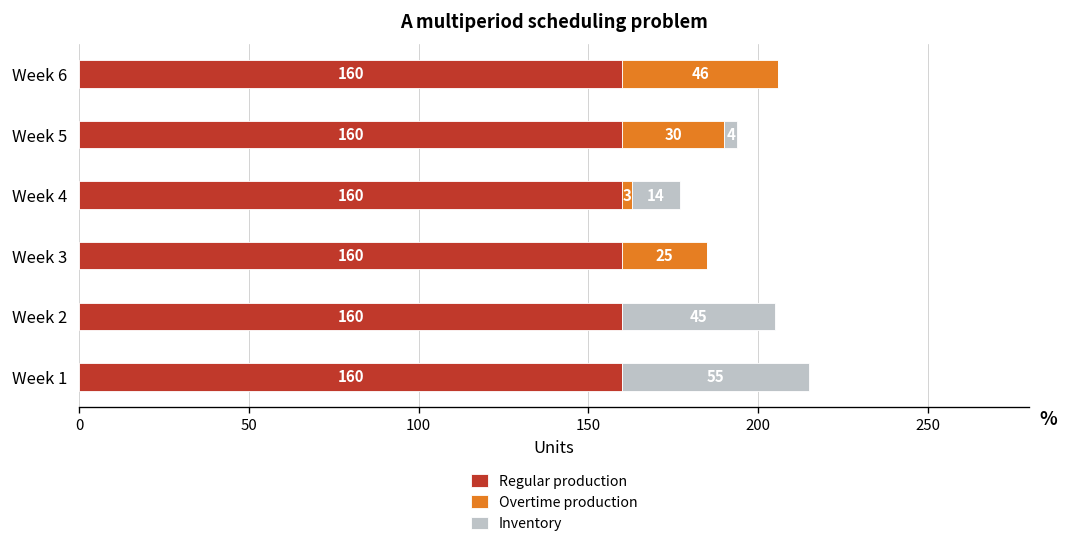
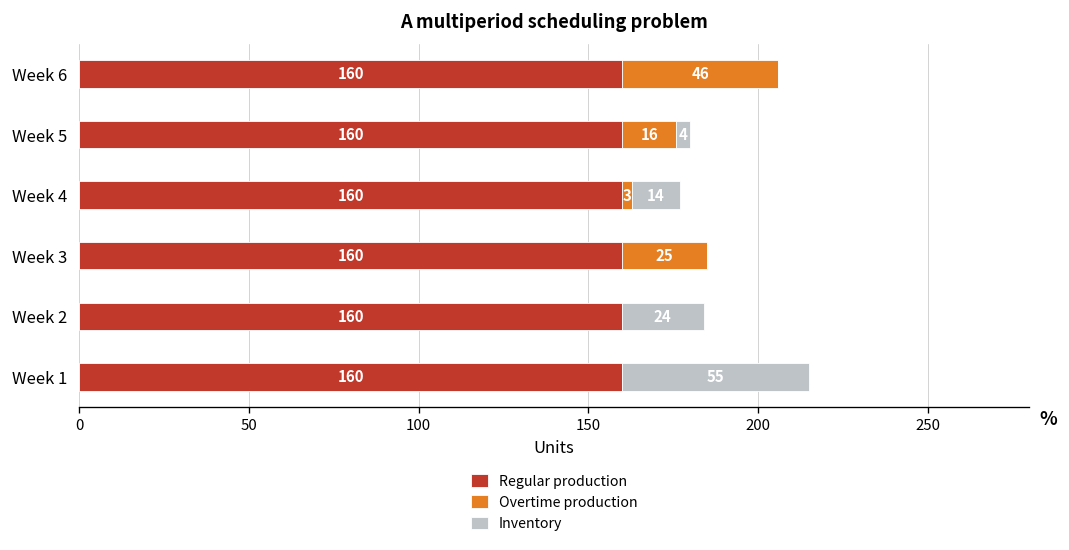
Overtime production, Week 5: 30 -> 16
Inventory, Week 2: 45 -> 24
